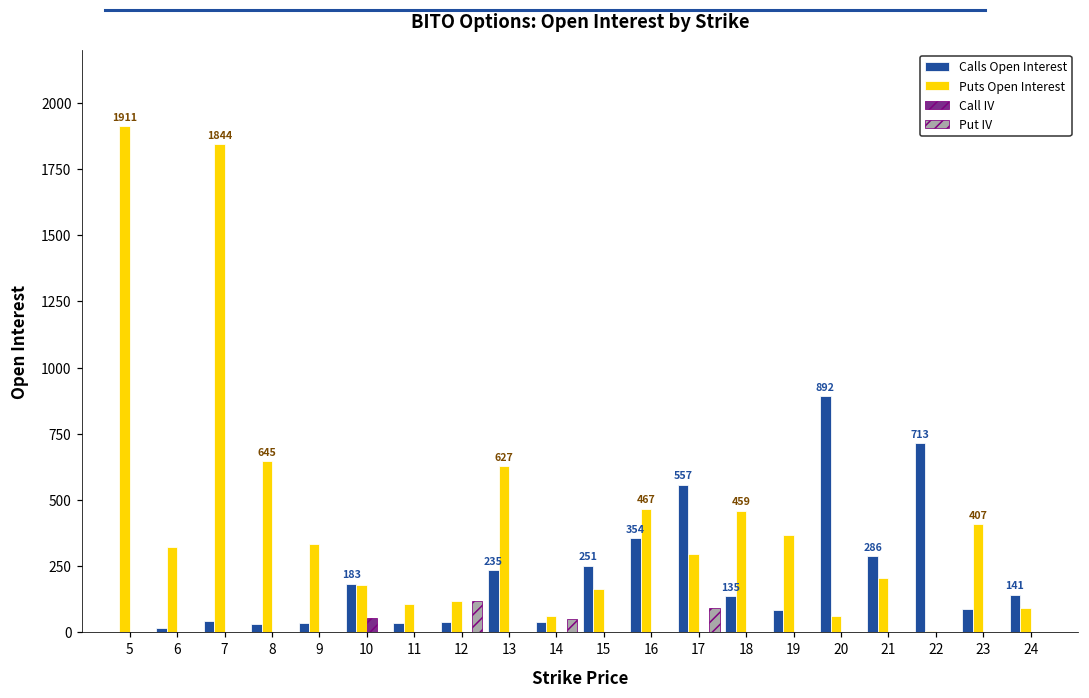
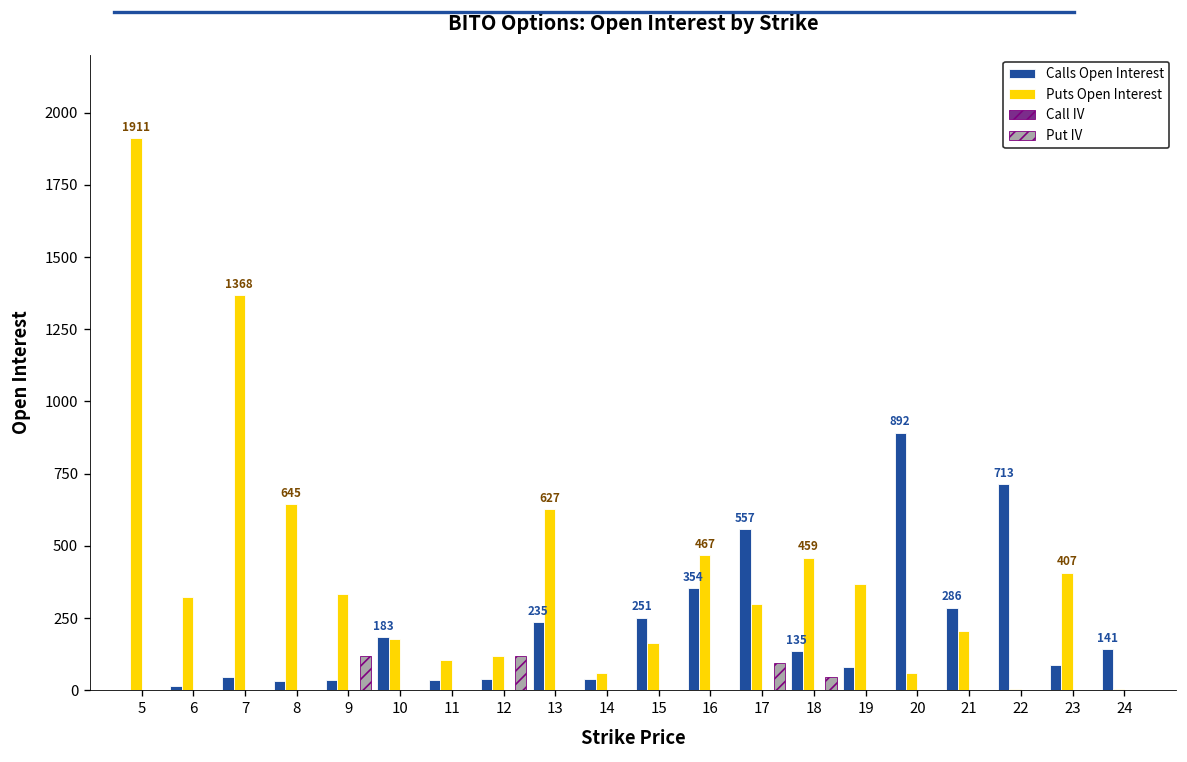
Puts Open Interest, 7: 1844 -> 1368
Put IV, 9: 0 -> 120
Call IV, 10: 50 -> 0
Put IV, 14: 50 -> 0
Put IV, 18: 0 -> 40
Puts Open Interest, 24: 90 -> 0
